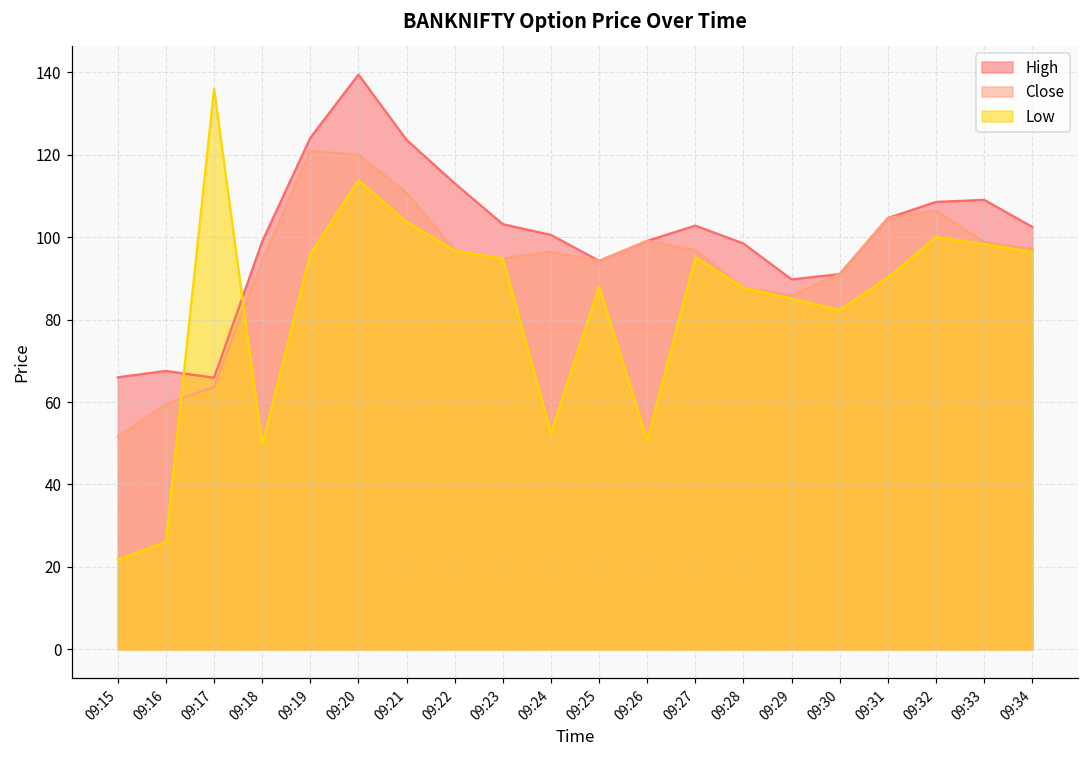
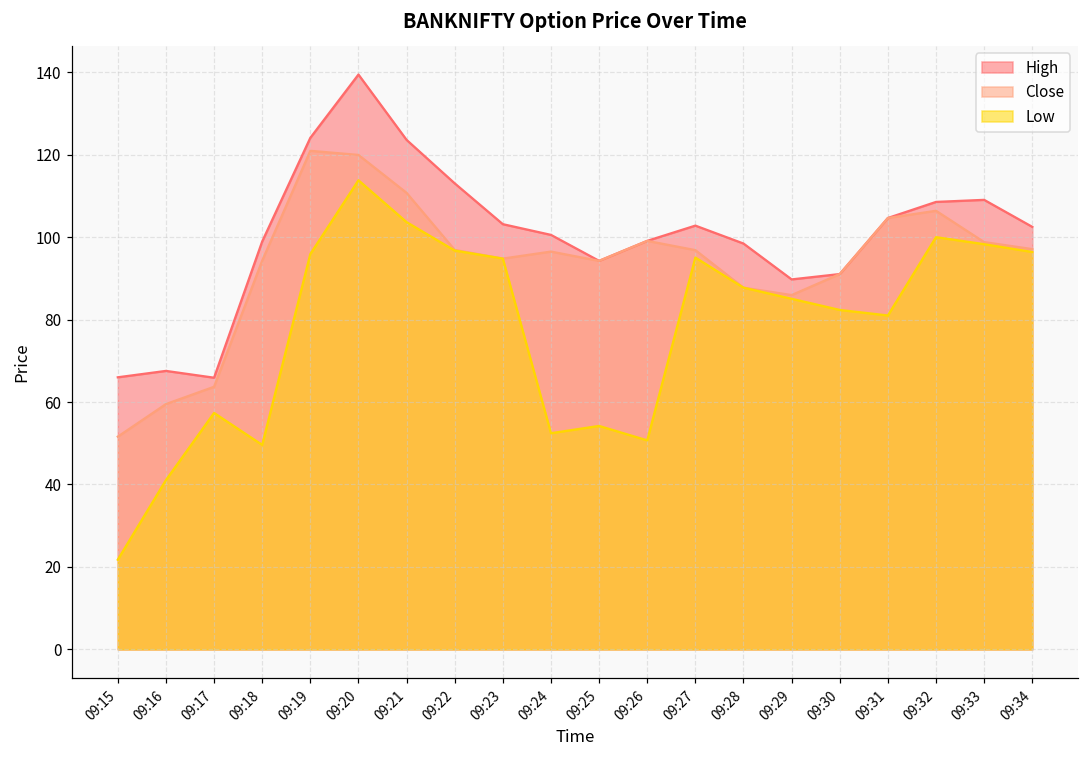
Low, 09:16: 26 -> 41
Low, 09:17: 136 -> 57
Low, 09:25: 88 -> 54
Low, 09:31: 90 -> 81
